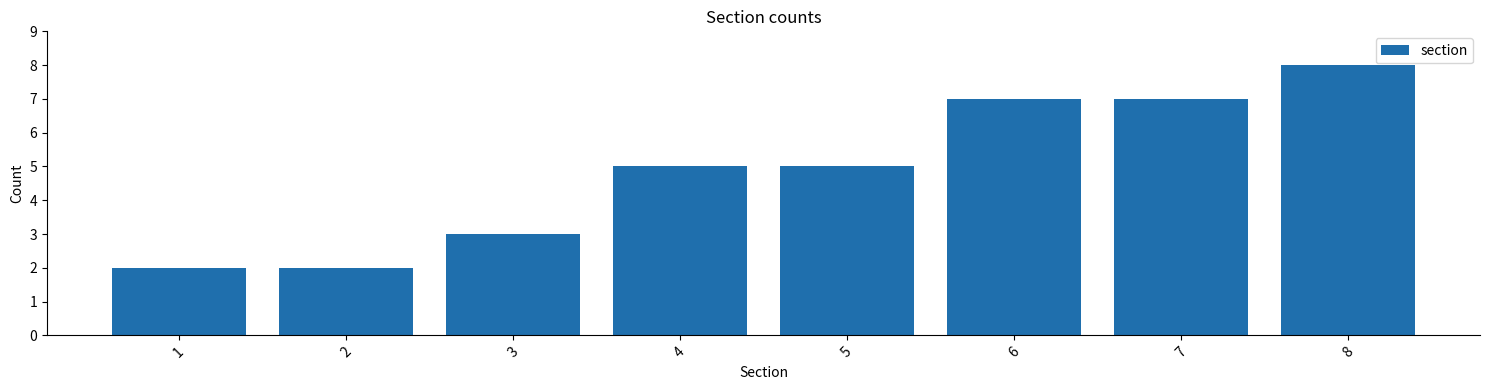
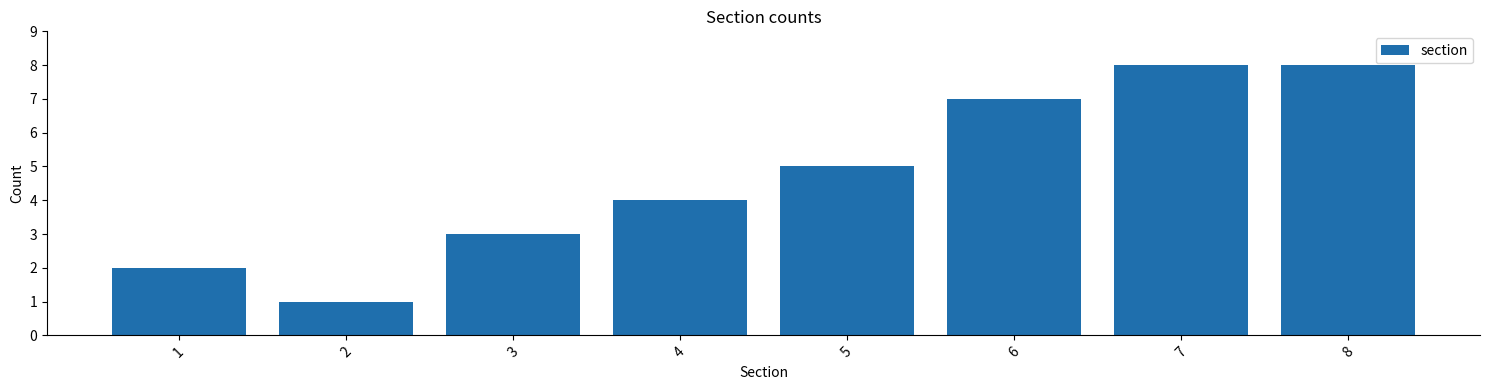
2: 2 -> 1
4: 5 -> 4
7: 7 -> 8
